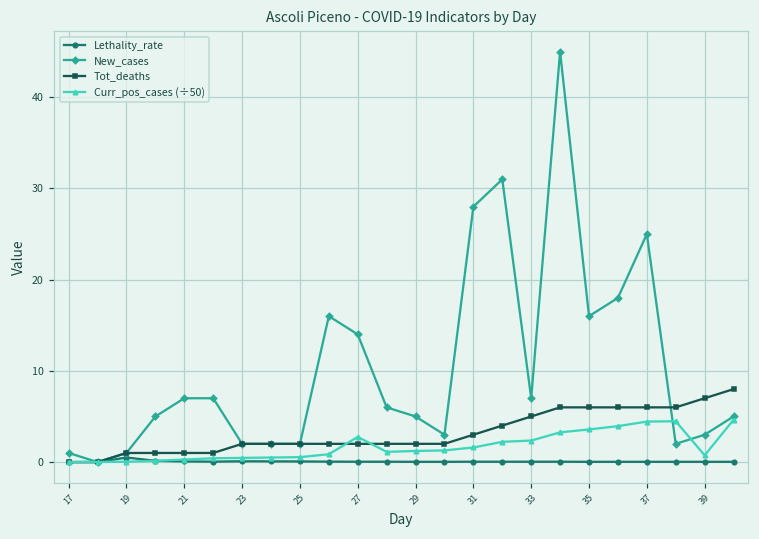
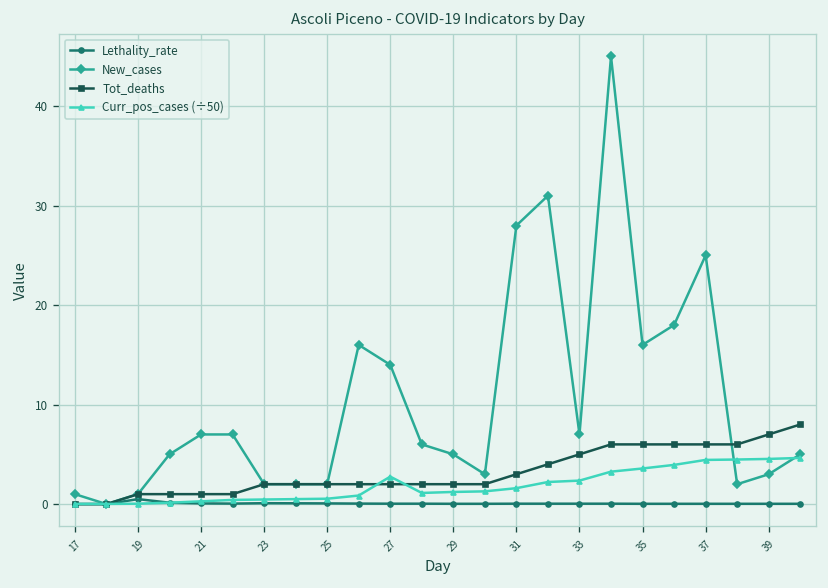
Curr_pos_cases (÷50), 39: 1 -> 5
